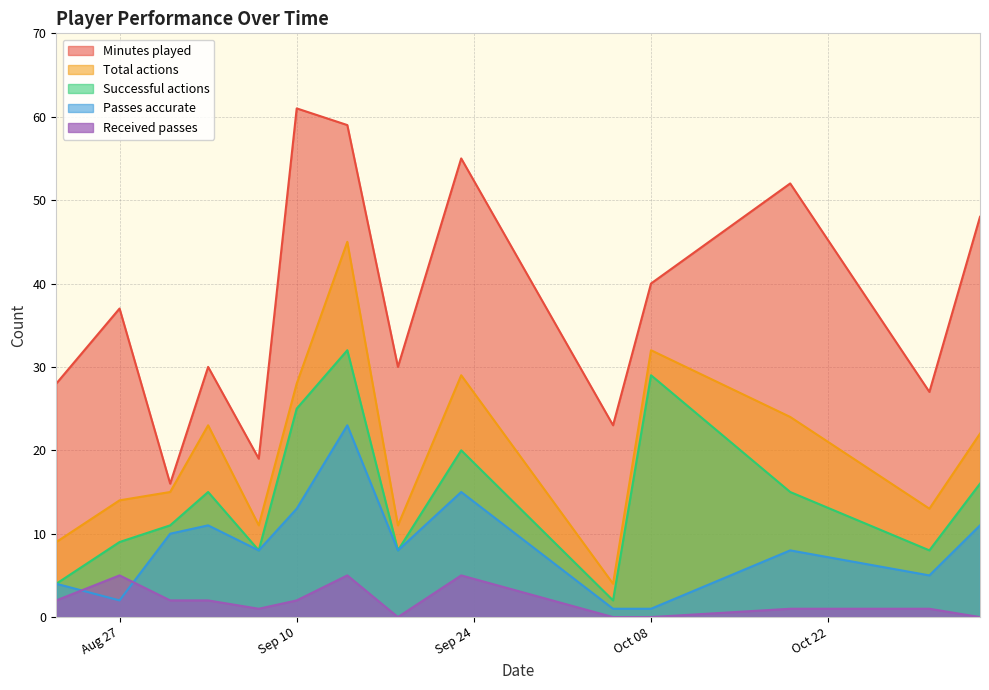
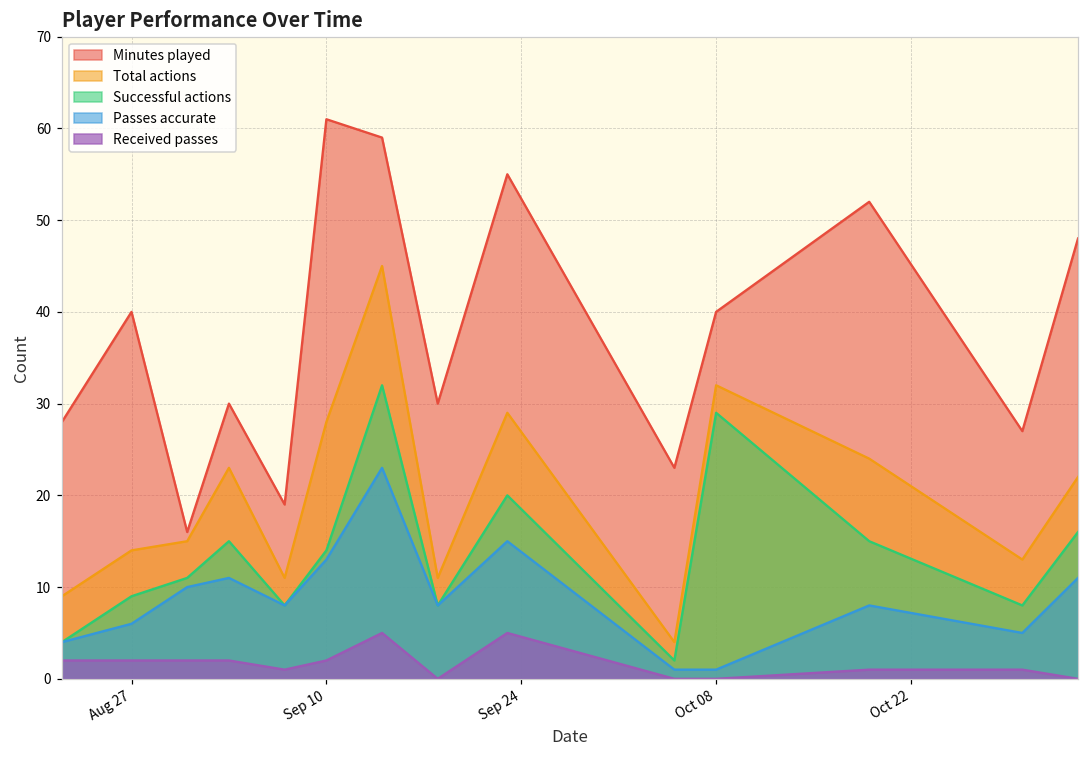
Minutes played, Aug 27: 37 -> 40
Passes accurate, Aug 27: 2 -> 6
Received passes, Aug 27: 5 -> 2
Successful actions, Sep 10: 25 -> 14
